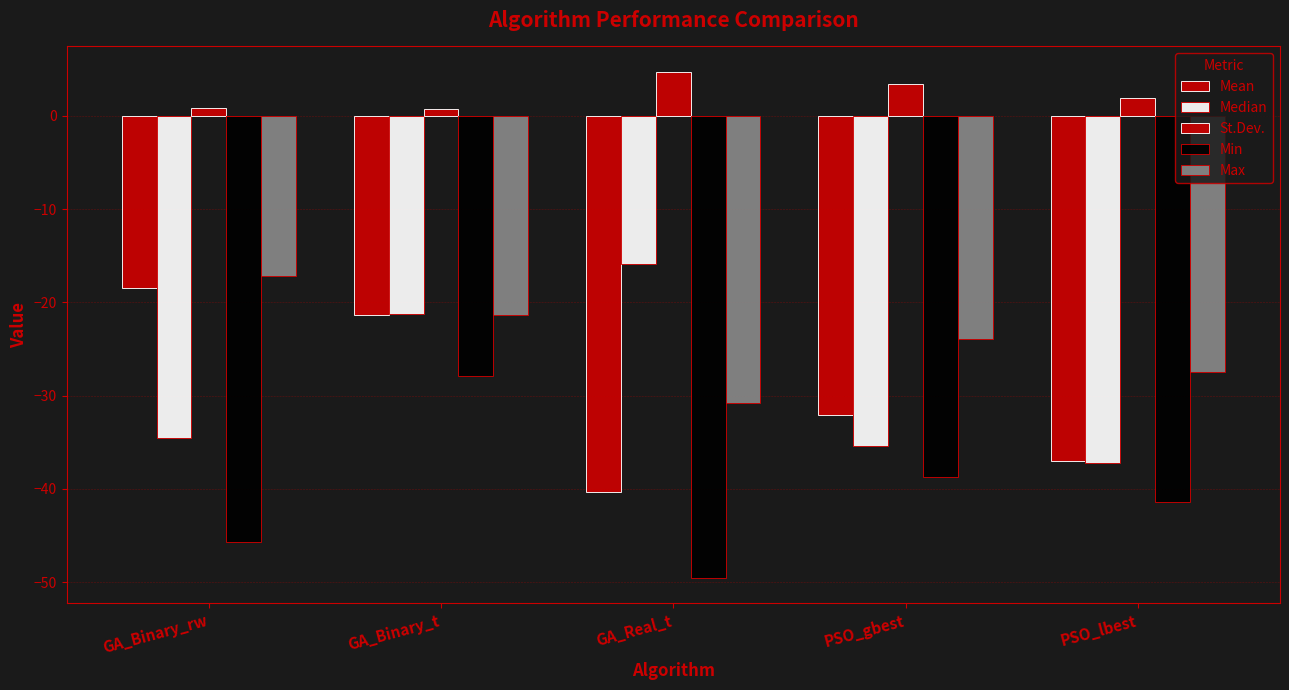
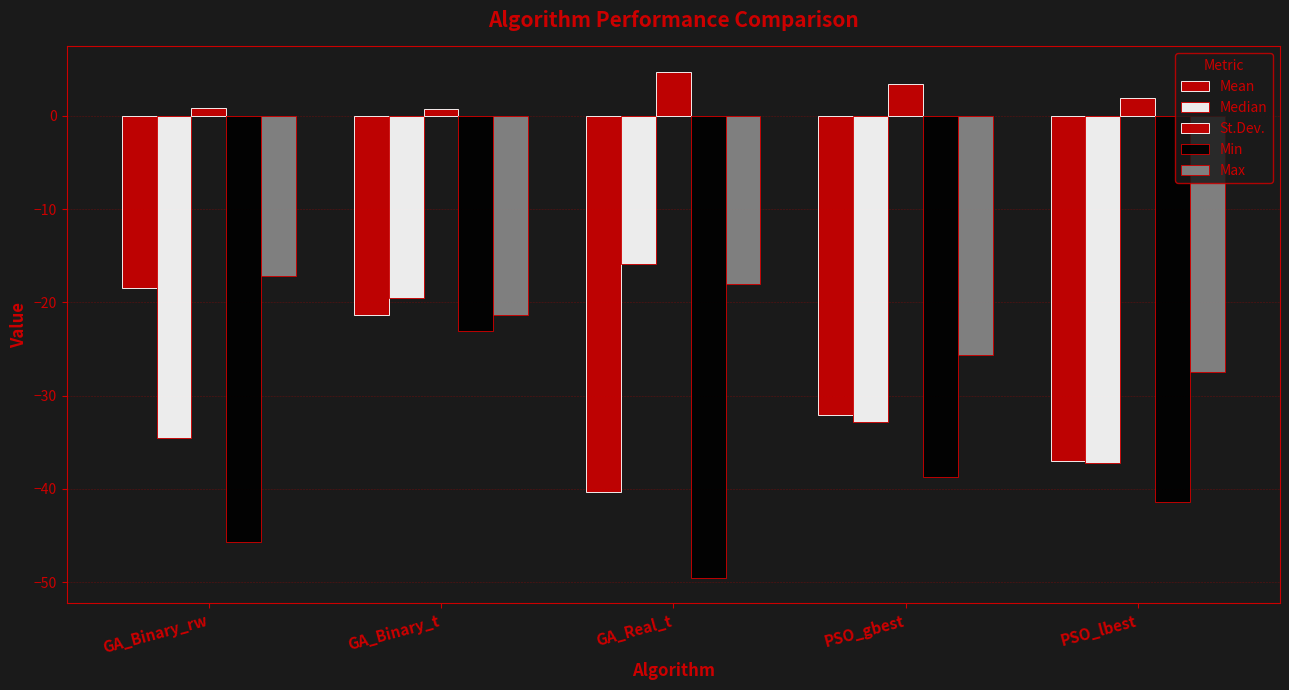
Median, GA_Binary_t: -21 -> -20
Min, GA_Binary_t: -28 -> -23
Max, GA_Real_t: -31 -> -18
Median, PSO_gbest: -35 -> -33
Max, PSO_gbest: -24 -> -26
